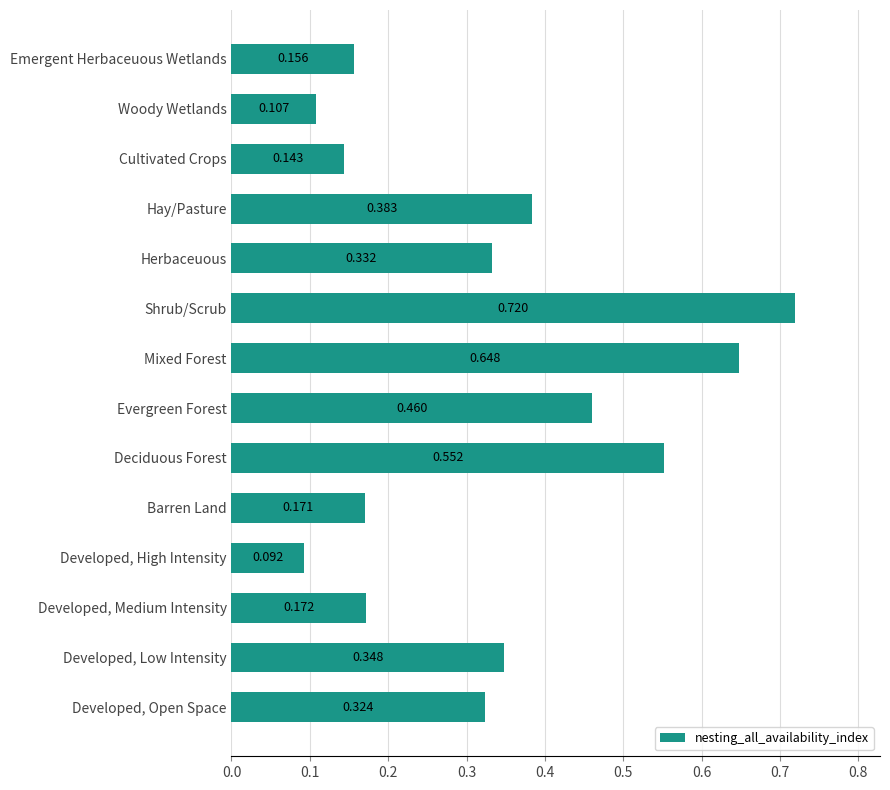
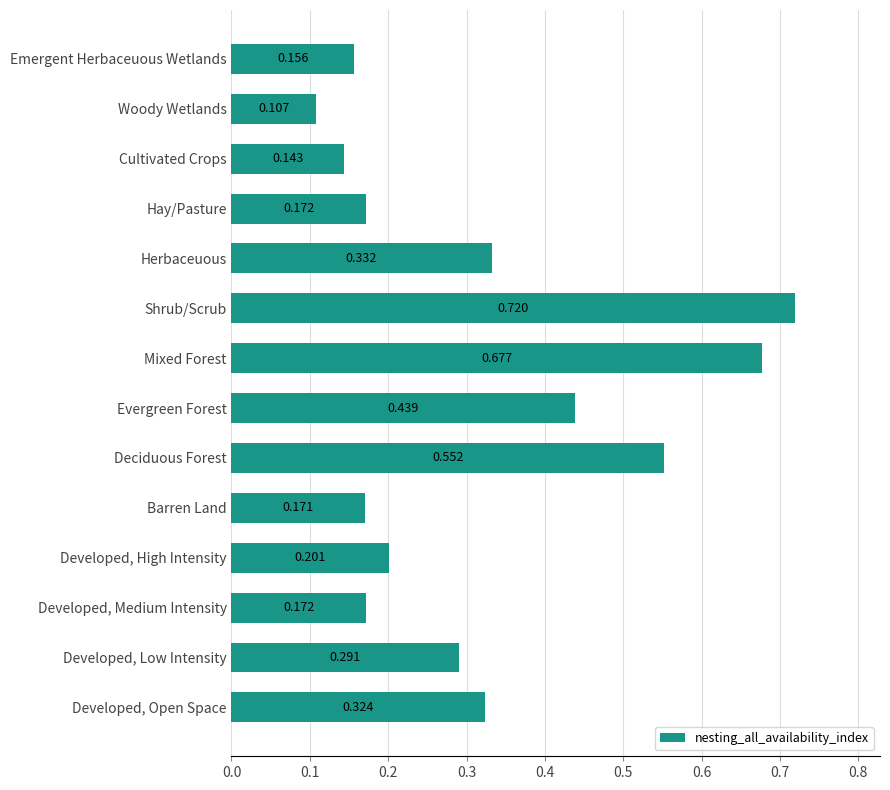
Hay/Pasture: 0.383 -> 0.172
Mixed Forest: 0.648 -> 0.677
Evergreen Forest: 0.460 -> 0.439
Developed, High Intensity: 0.092 -> 0.201
Developed, Low Intensity: 0.348 -> 0.291
